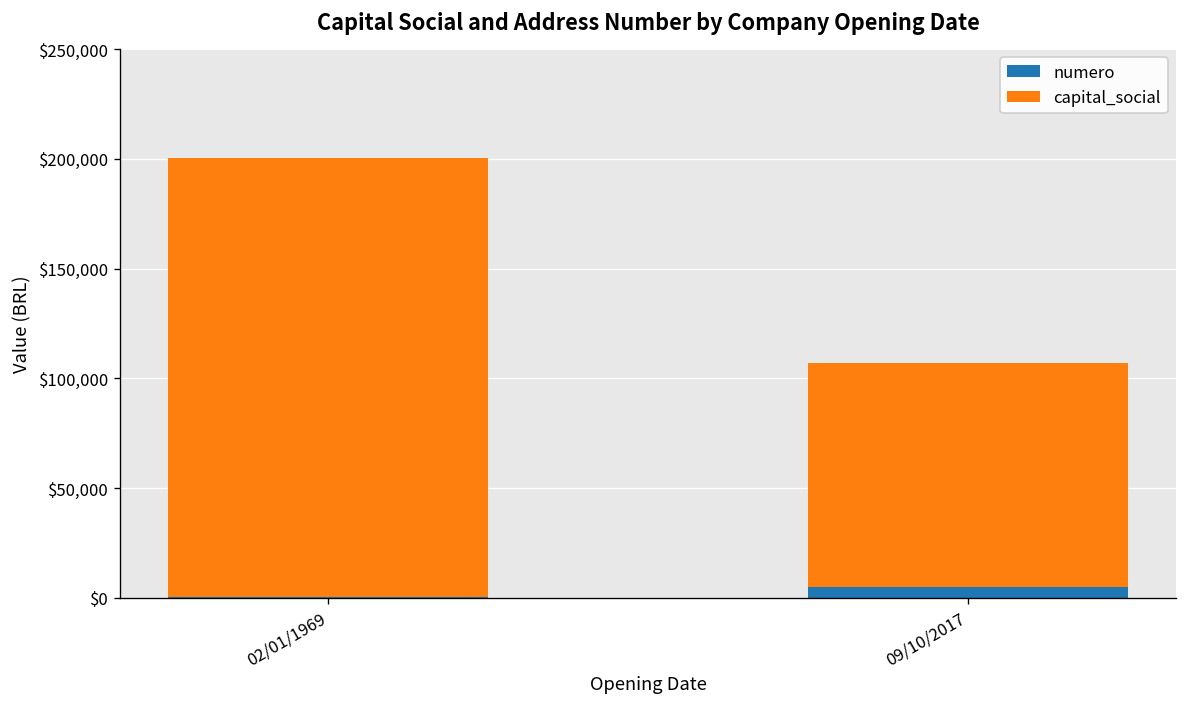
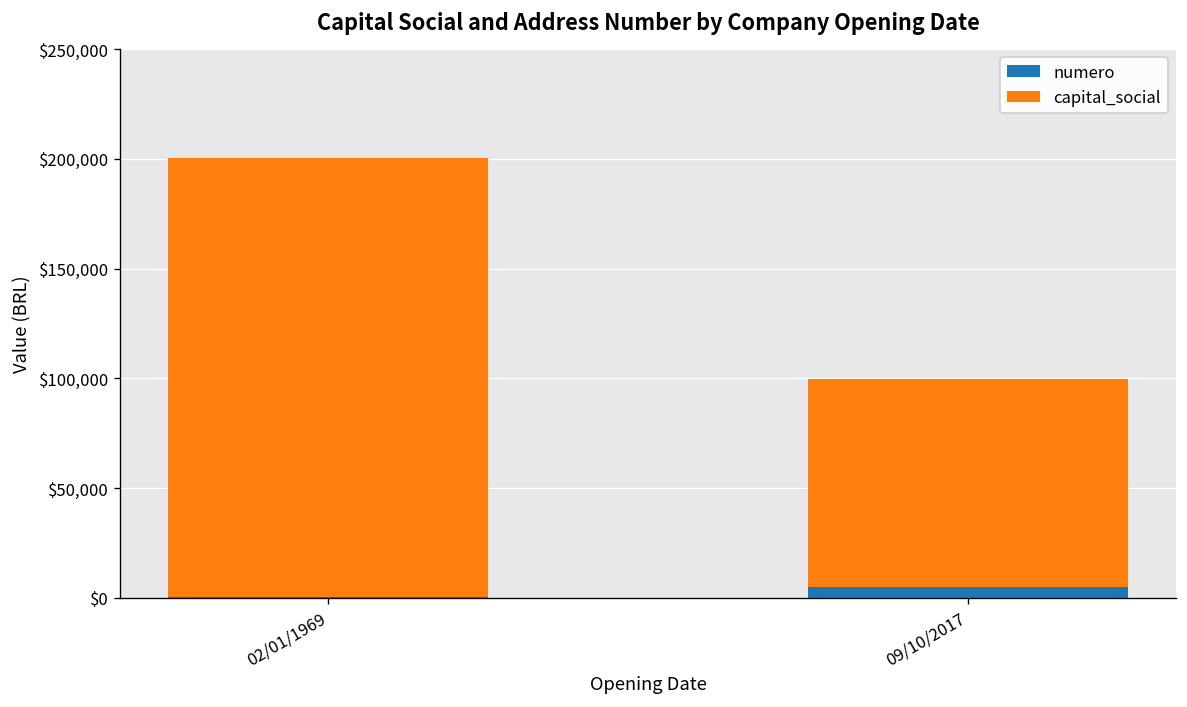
capital_social, 09/10/2017: $102,000 -> $95,000
